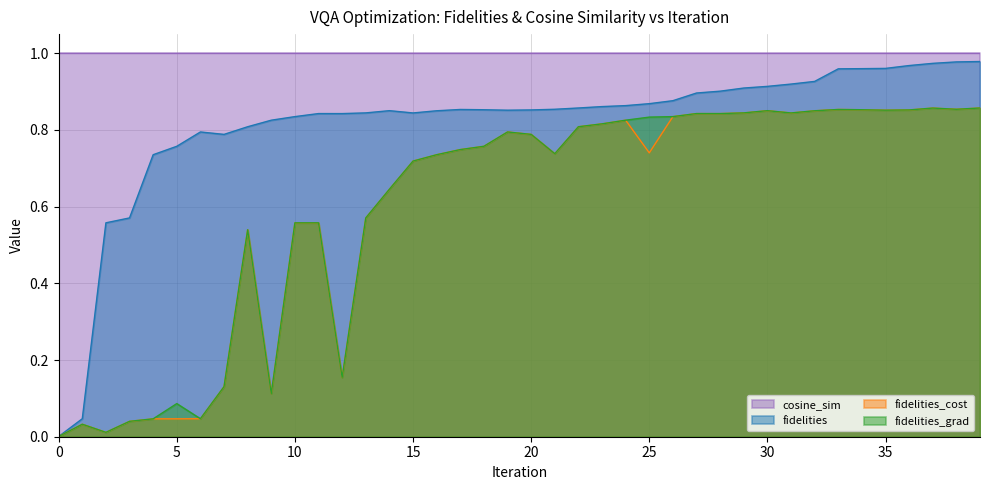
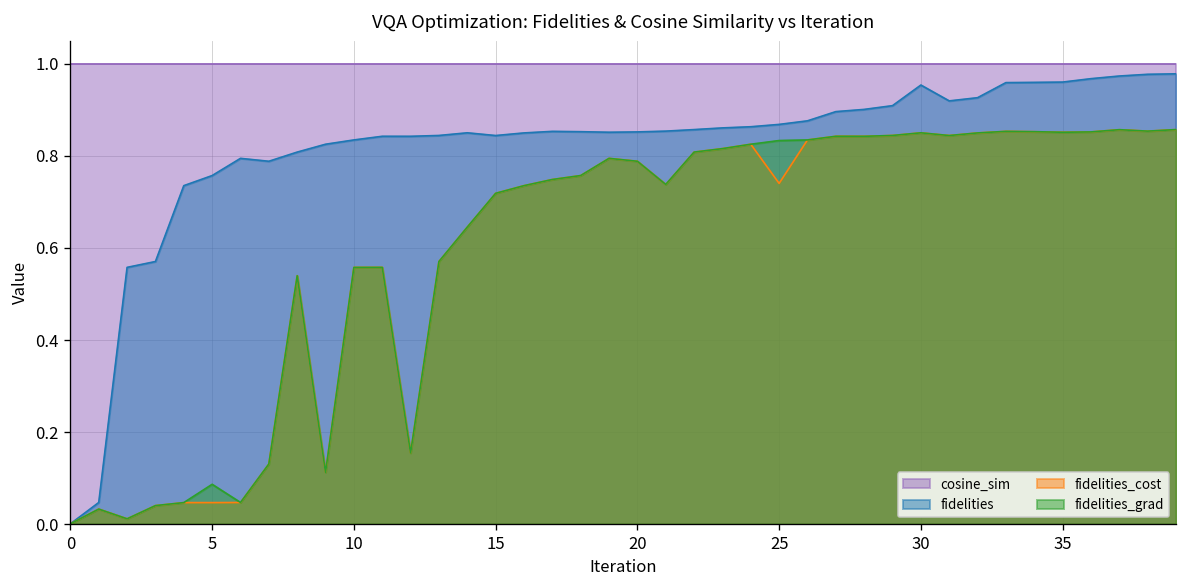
fidelities, 30: 0.91 -> 0.95
